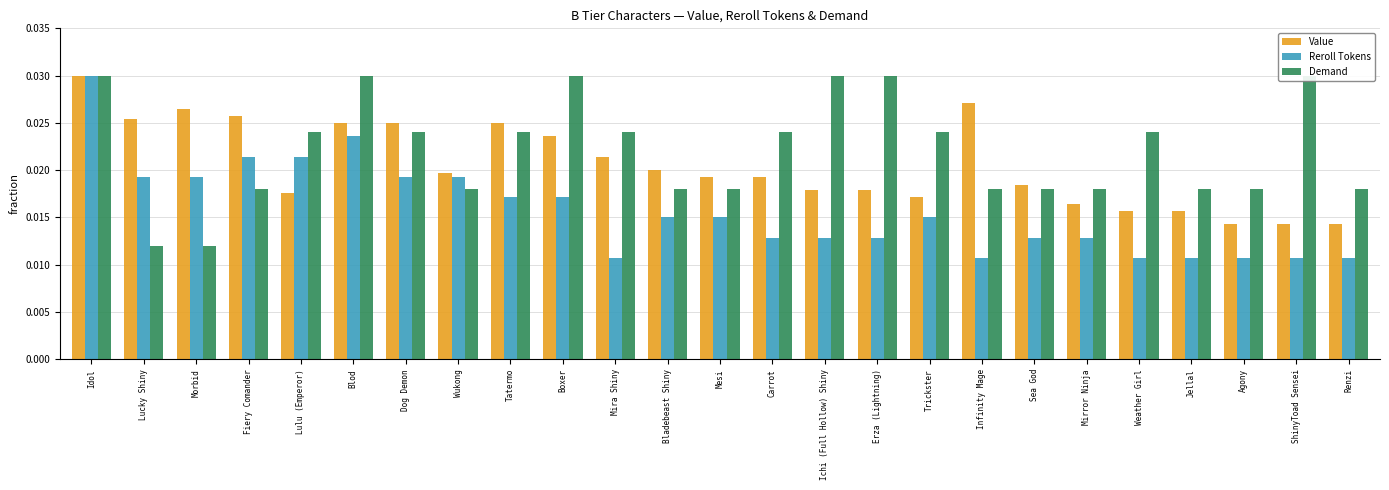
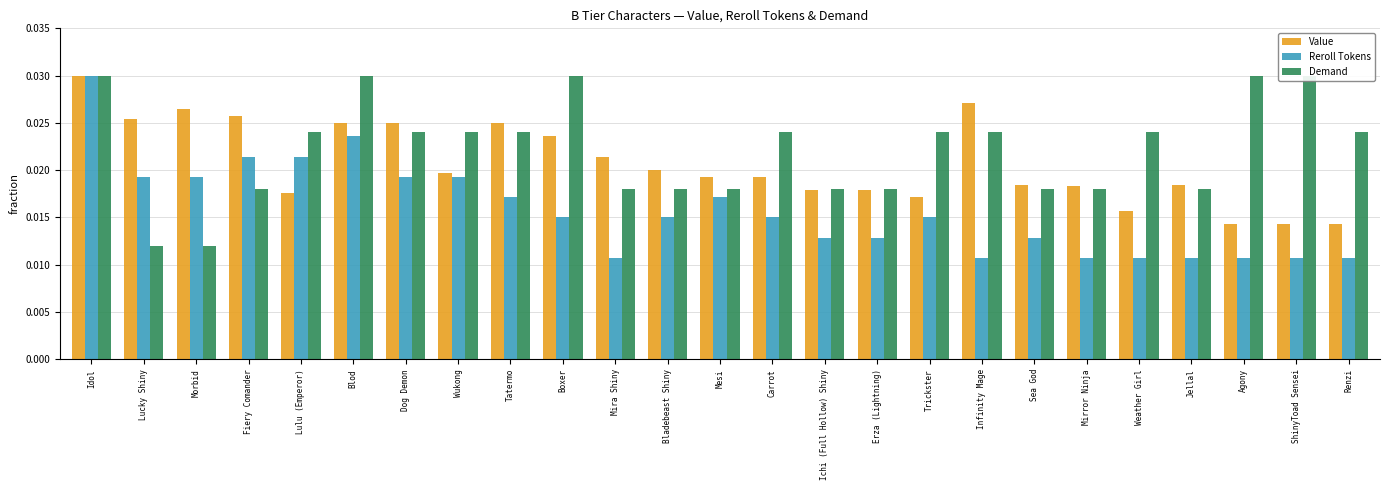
Demand, Wukong: 0.018 -> 0.024
Reroll Tokens, Boxer: 0.017 -> 0.015
Demand, Mira Shiny: 0.024 -> 0.018
Reroll Tokens, Mesi: 0.015 -> 0.017
Reroll Tokens, Carrot: 0.013 -> 0.015
Demand, Ichi (Full Hollow) Shiny: 0.030 -> 0.018
Demand, Erza (Lightning): 0.030 -> 0.018
Demand, Infinity Mage: 0.018 -> 0.024
Value, Mirror Ninja: 0.016 -> 0.018
Reroll Tokens, Mirror Ninja: 0.013 -> 0.011
Value, Jellal: 0.016 -> 0.018
Demand, Agony: 0.018 -> 0.030
Demand, Renzi: 0.018 -> 0.024
